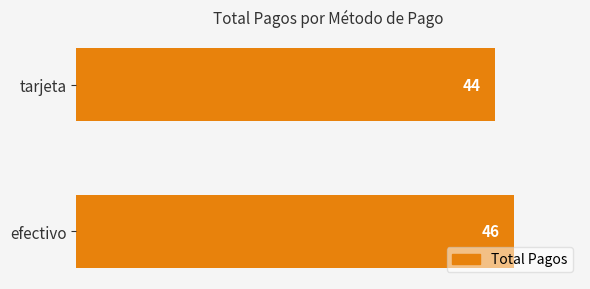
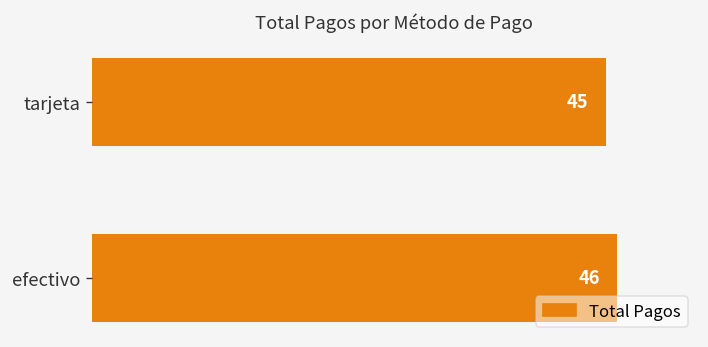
tarjeta: 44 -> 45
